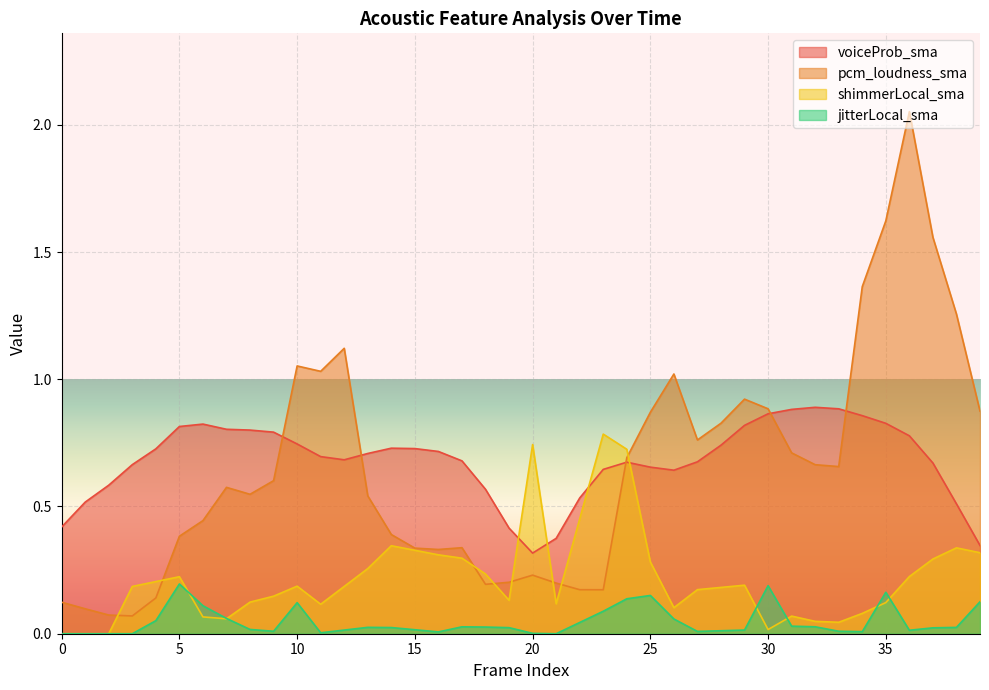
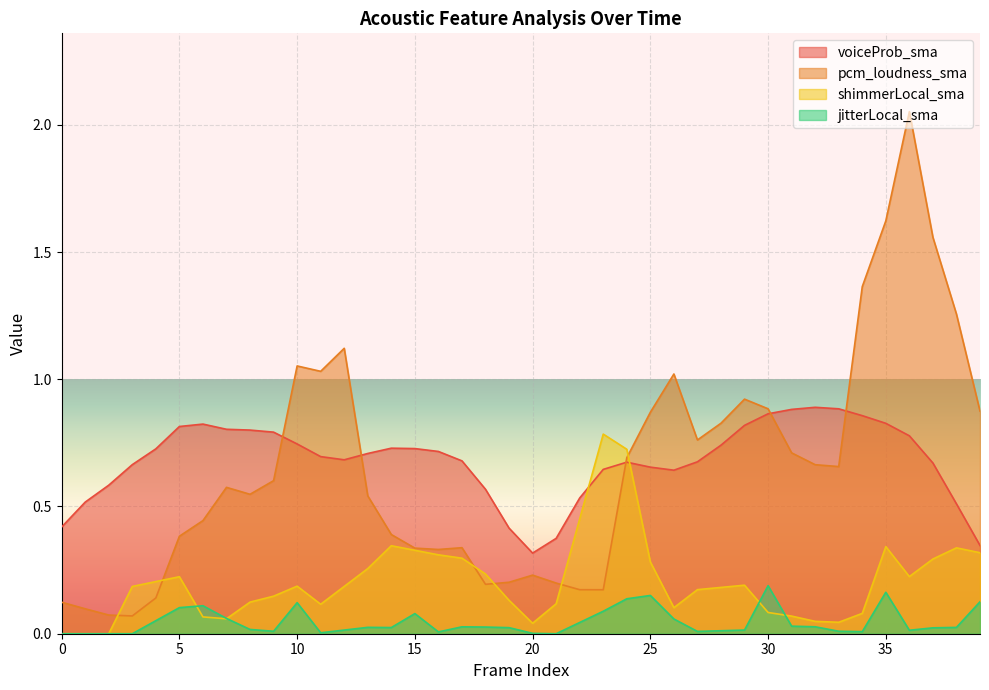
jitterLocal_sma, 5: 0.20 -> 0.10
jitterLocal_sma, 15: 0.02 -> 0.08
shimmerLocal_sma, 20: 0.74 -> 0.04
shimmerLocal_sma, 30: 0.02 -> 0.08
shimmerLocal_sma, 35: 0.12 -> 0.34
